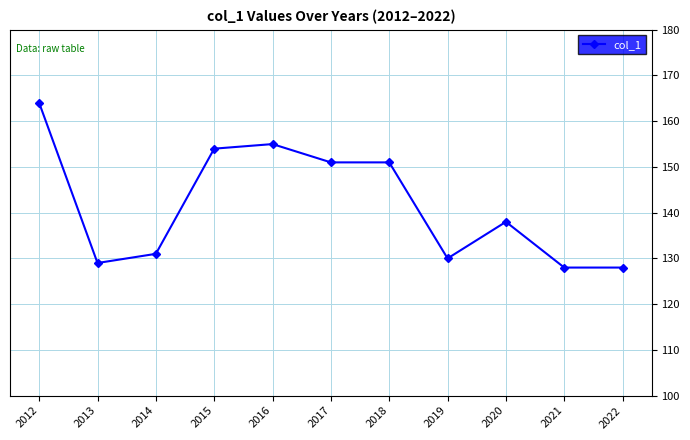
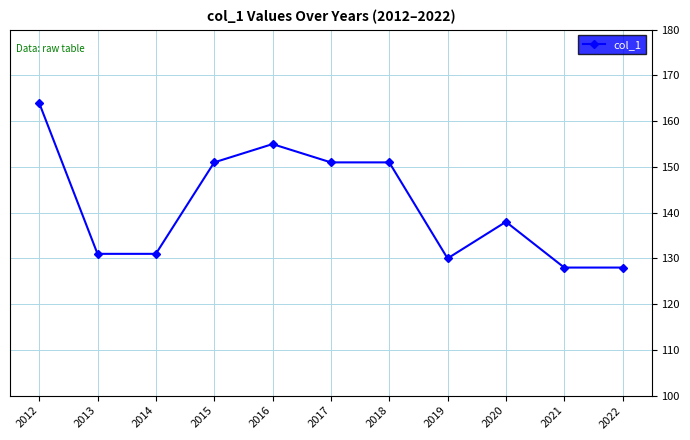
2013: 129 -> 131
2015: 154 -> 151
